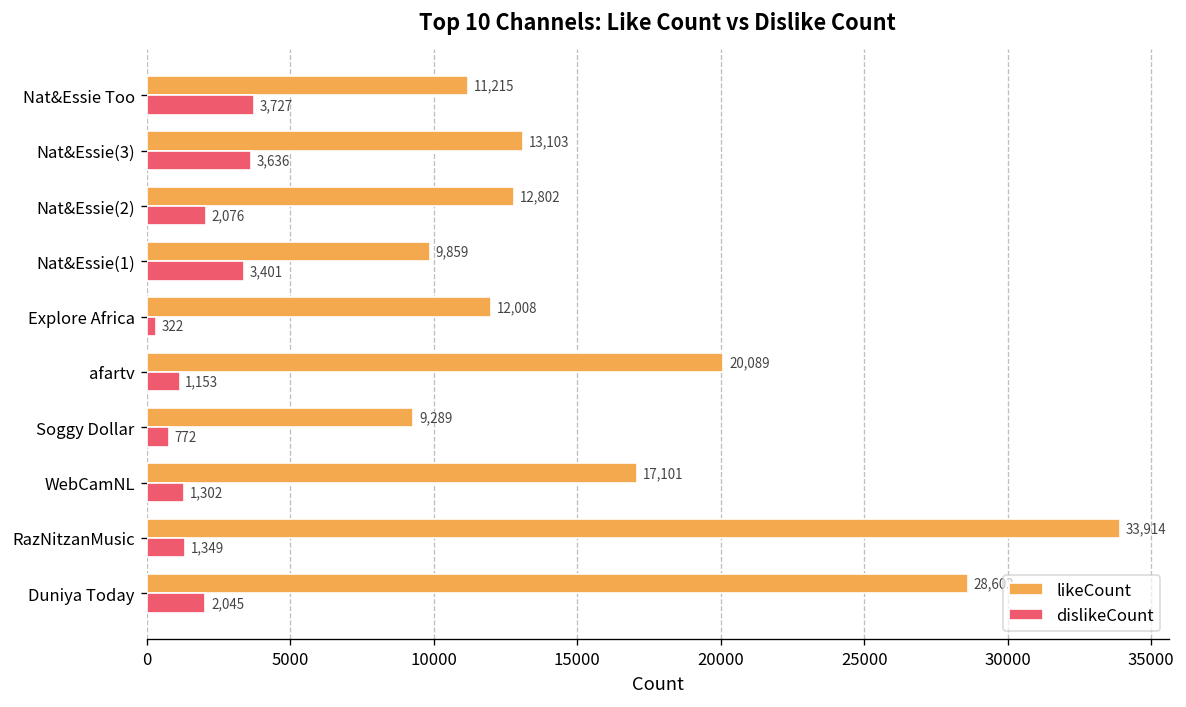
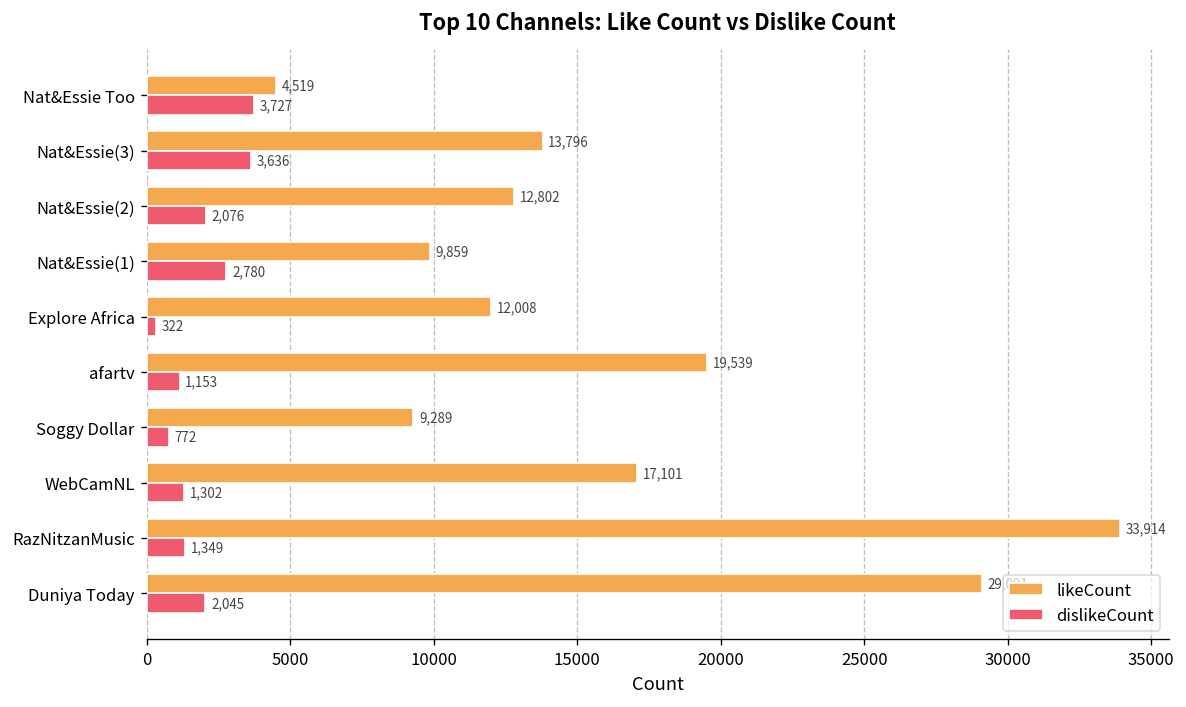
likeCount, Nat&Essie Too: 11,215 -> 4,519
likeCount, Nat&Essie(3): 13,103 -> 13,796
dislikeCount, Nat&Essie(1): 3,401 -> 2,780
likeCount, afartv: 20,089 -> 19,539
likeCount, Duniya Today: 28600 -> 29100
